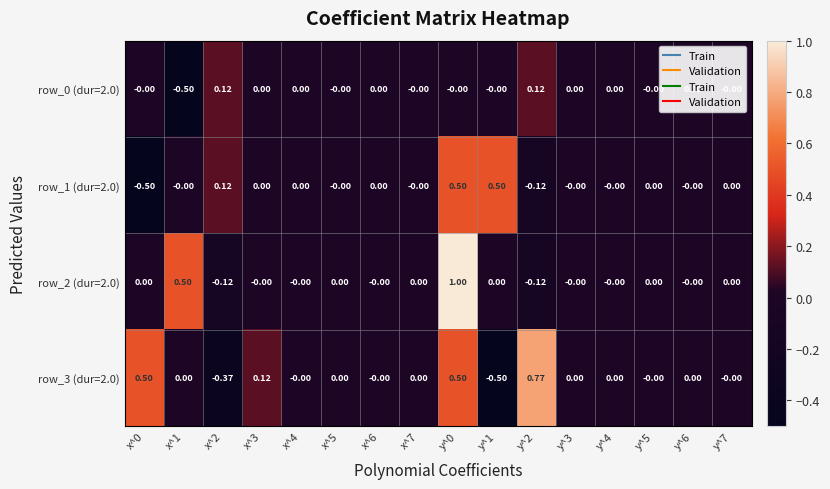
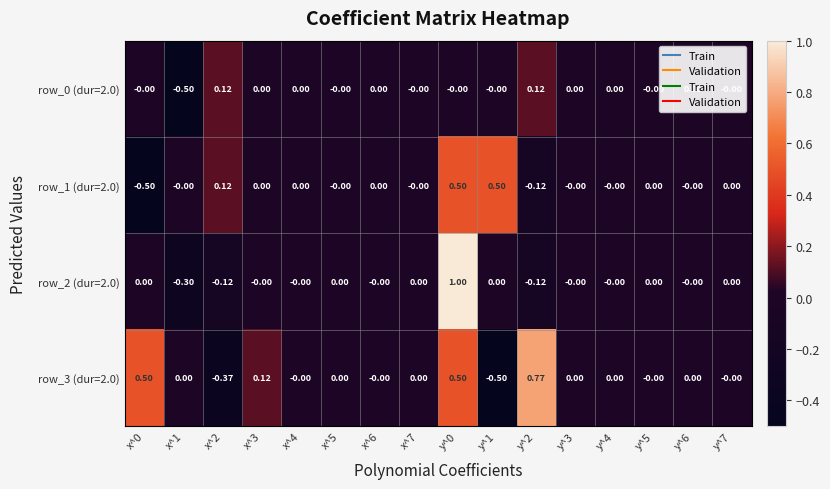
row_2 (dur=2.0), x^1: 0.50 -> -0.30
